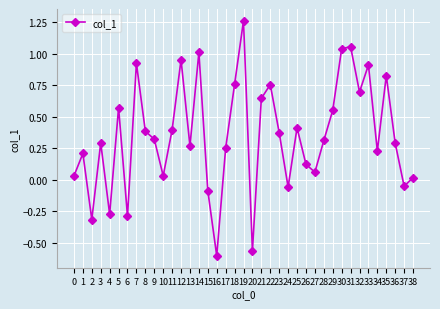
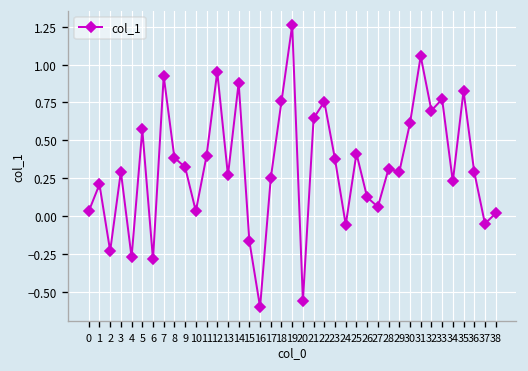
2: -0.32 -> -0.23
14: 1.01 -> 0.88
15: -0.09 -> -0.17
29: 0.55 -> 0.29
30: 1.04 -> 0.61
33: 0.91 -> 0.77
